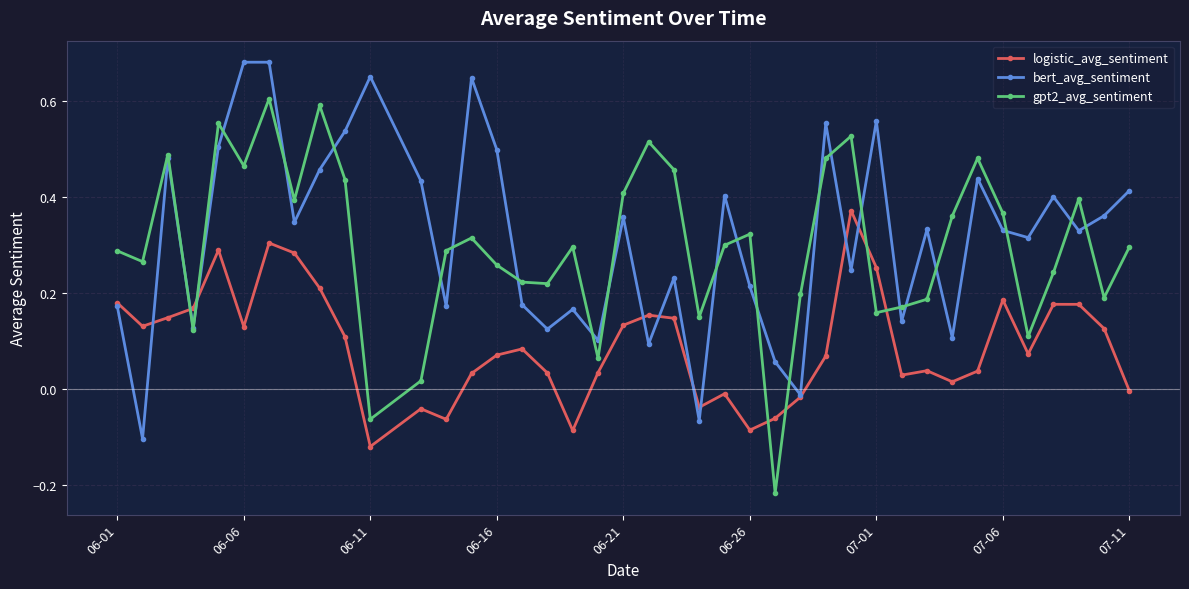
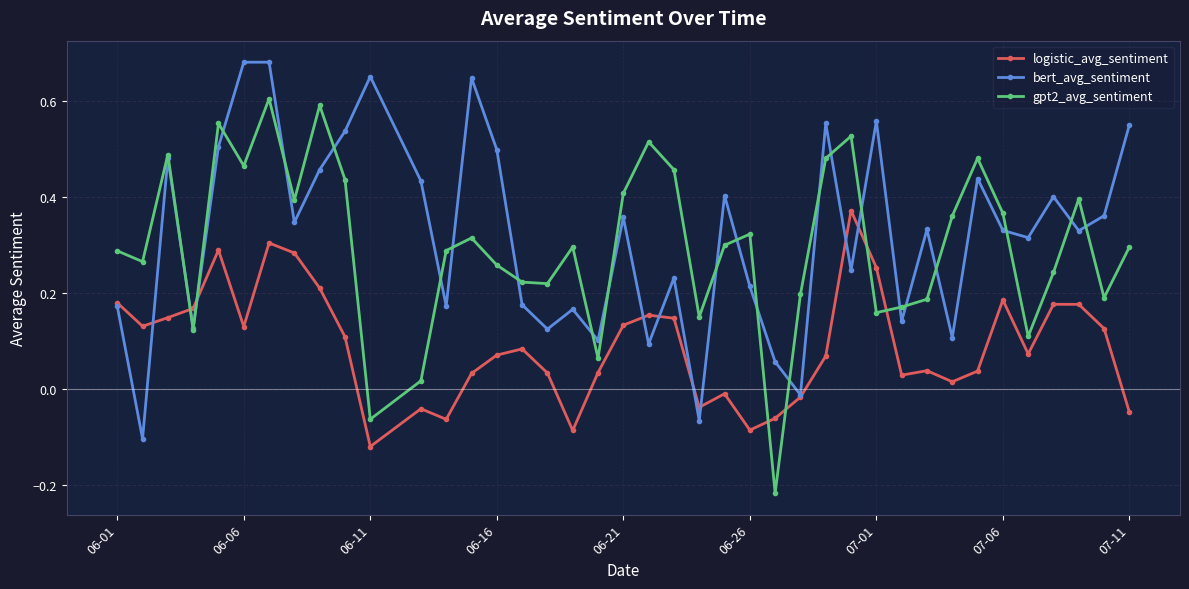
logistic_avg_sentiment, 07-11: 0.00 -> -0.05
bert_avg_sentiment, 07-11: 0.41 -> 0.55
